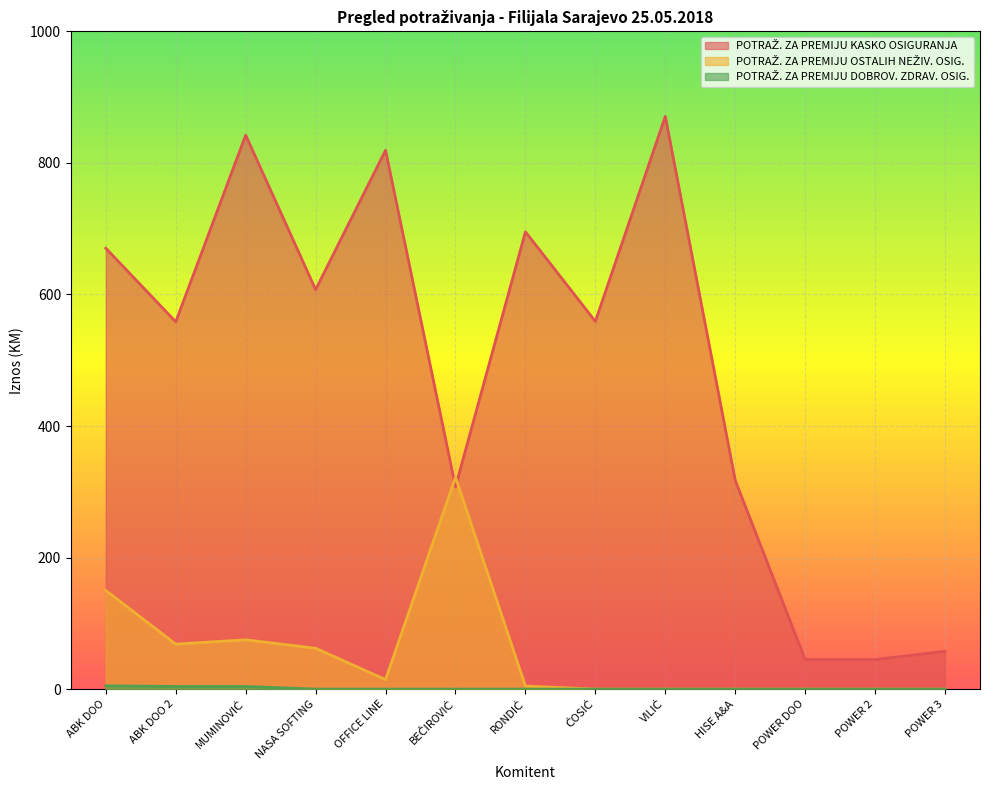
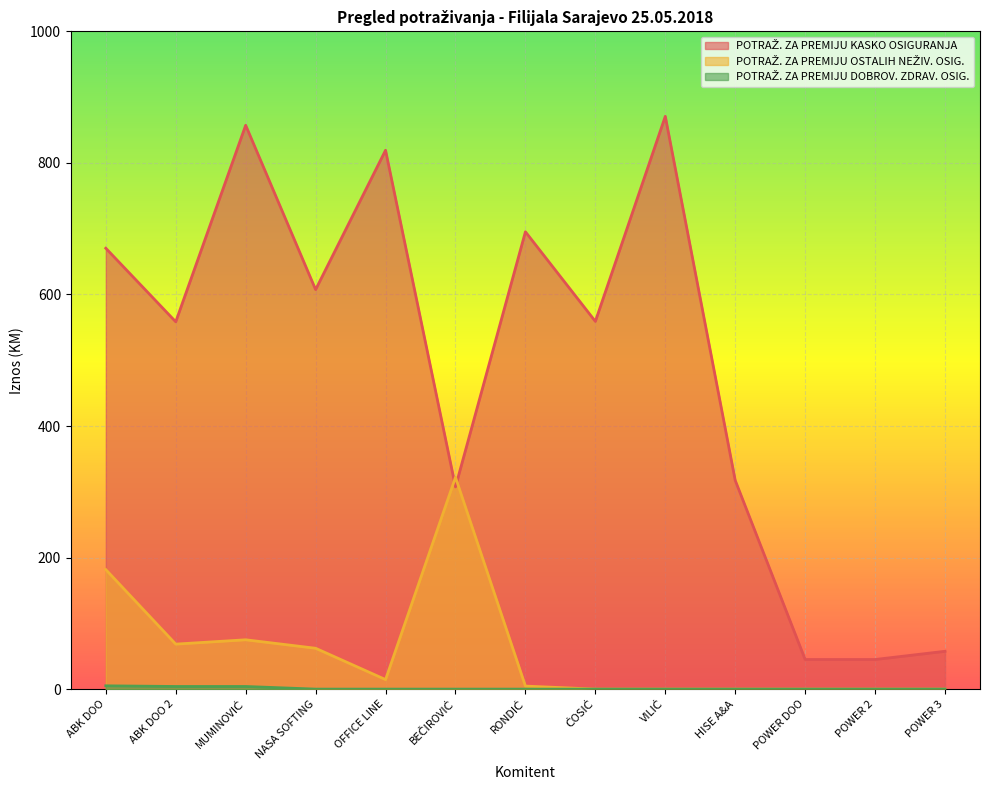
POTRAŽ. ZA PREMIJU OSTALIH NEŽIV. OSIG., ABK DOO: 150 -> 180
POTRAŽ. ZA PREMIJU KASKO OSIGURANJA, MUMINOVIĆ: 840 -> 860
